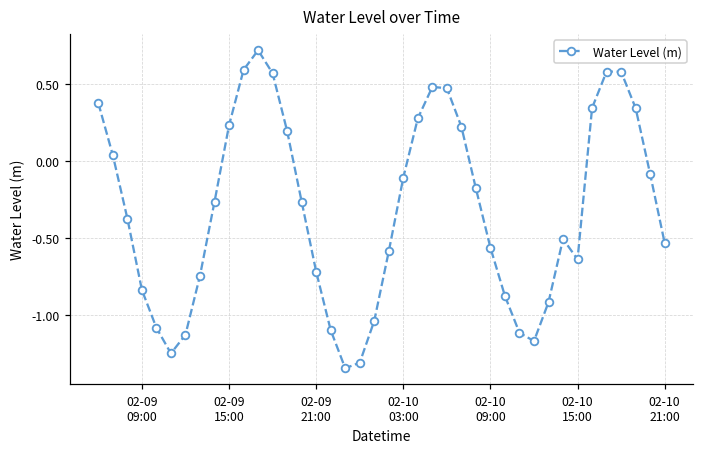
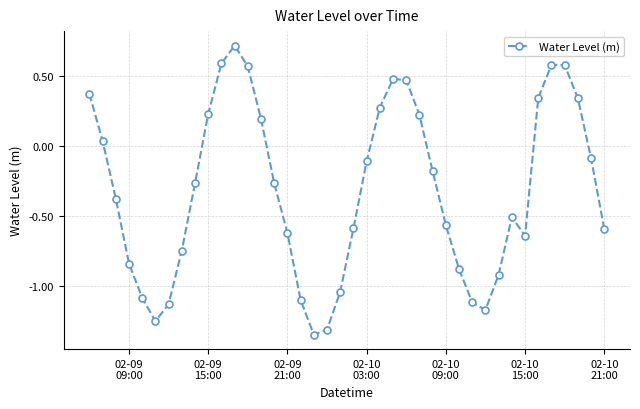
02-09 21:00: -0.72 -> -0.62
02-10 21:00: -0.53 -> -0.59
